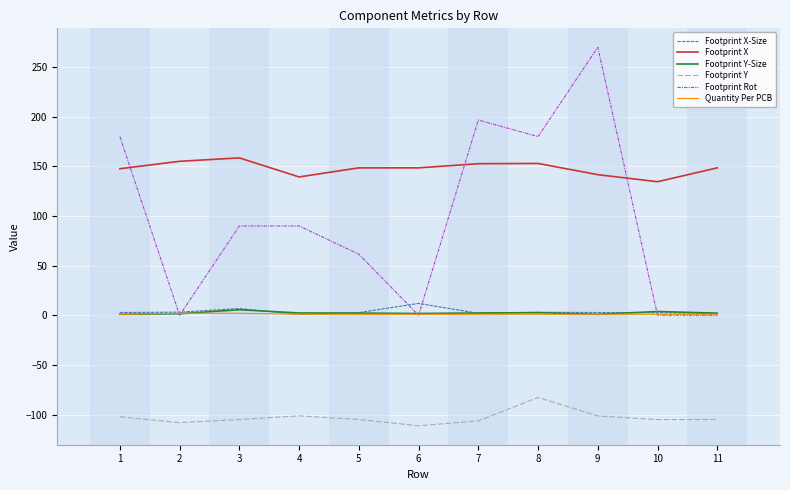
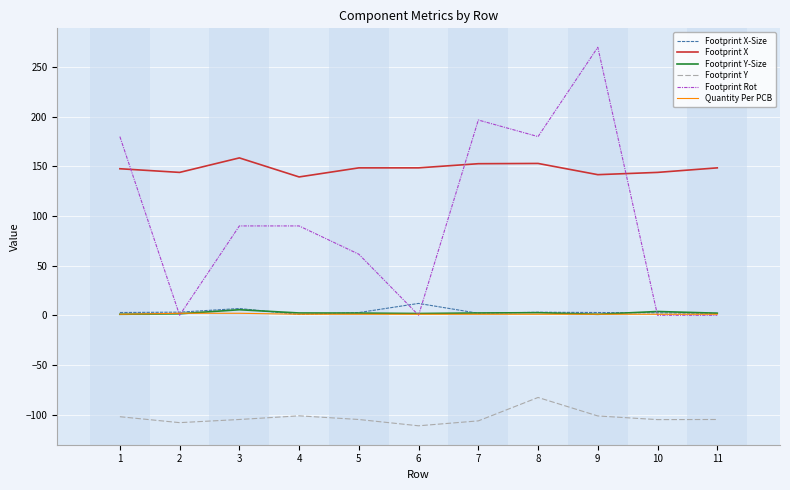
Footprint X, 2: 160 -> 140
Footprint X, 10: 130 -> 140
